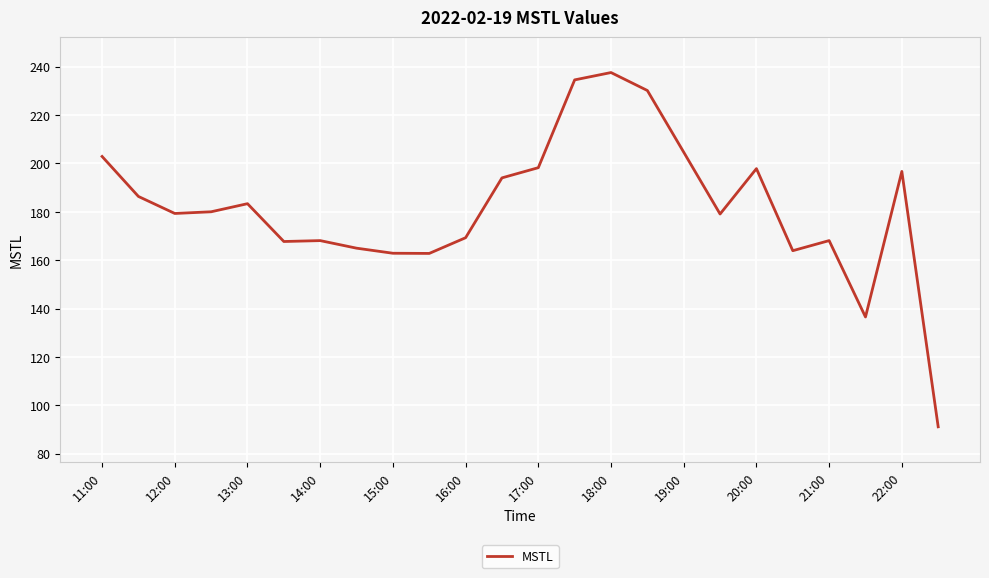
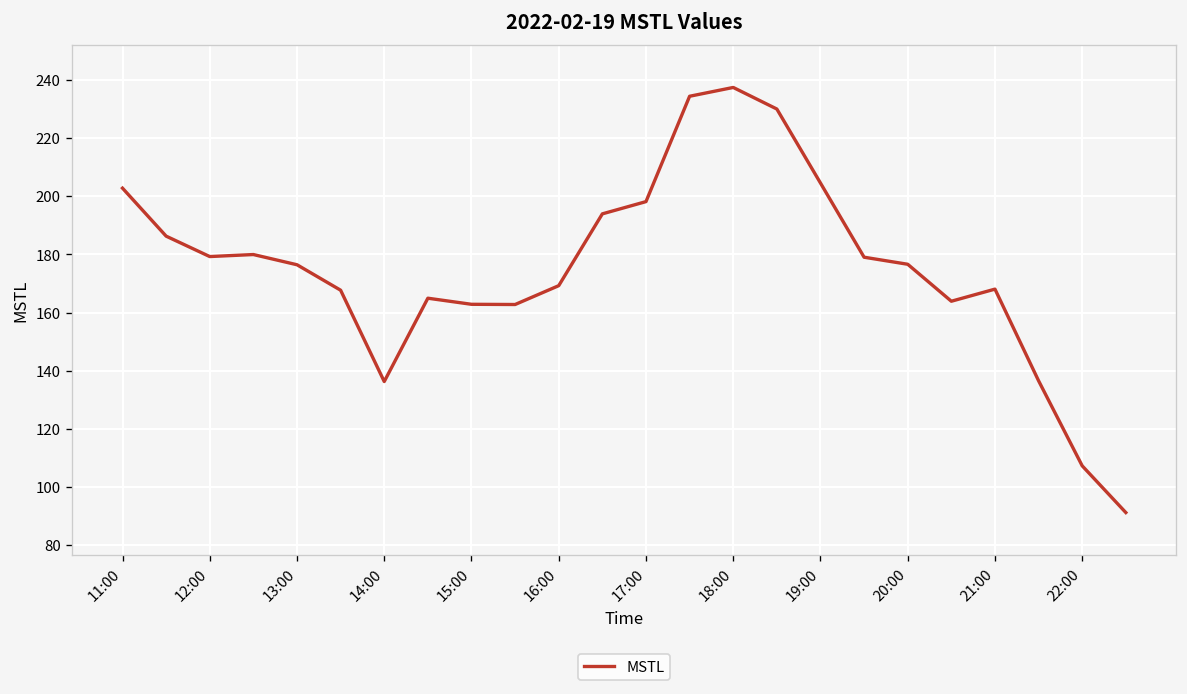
13:00: 183 -> 176
14:00: 168 -> 136
20:00: 198 -> 177
22:00: 197 -> 107
